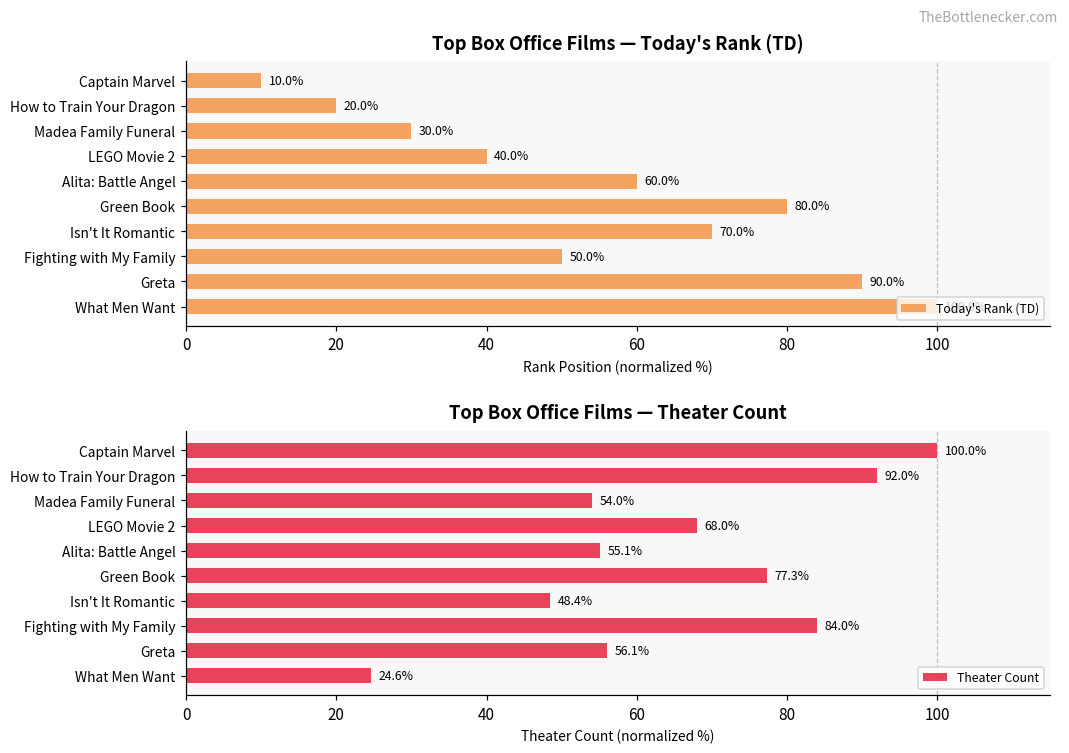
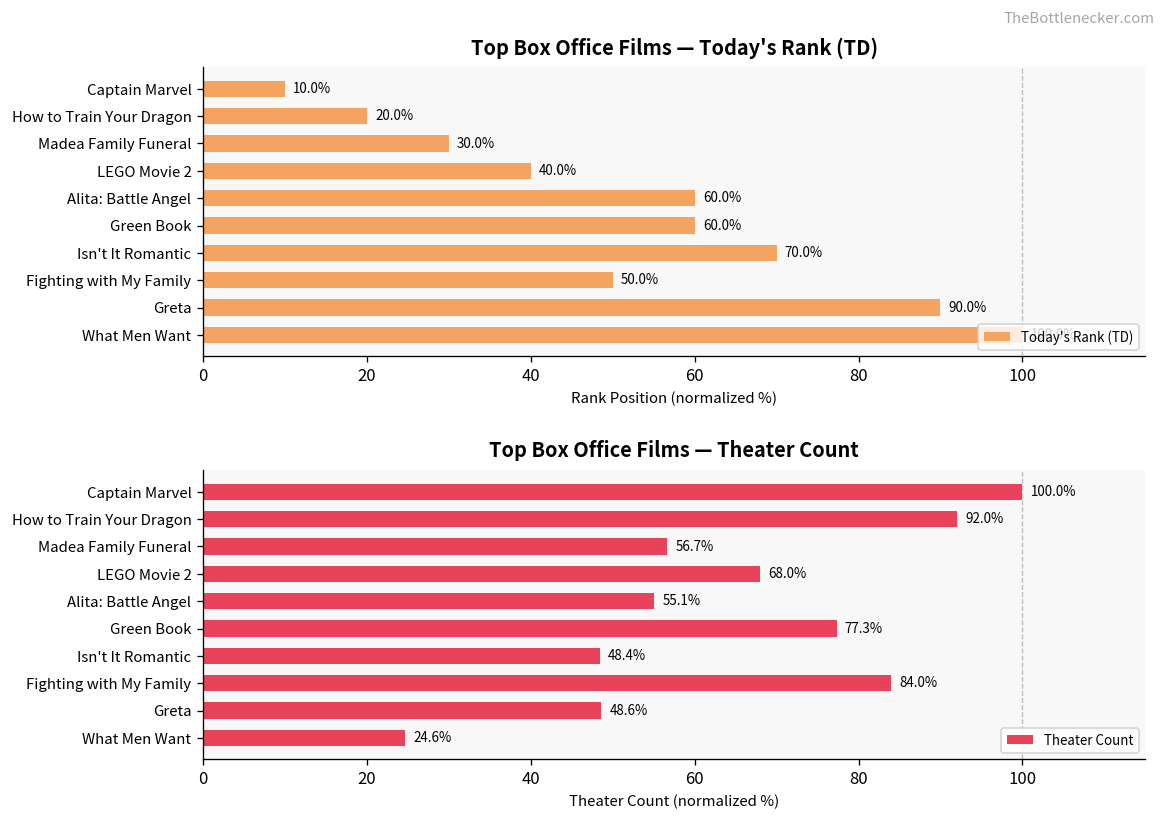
Top Box Office Films — Today's Rank (TD), Green Book: 80.0% -> 60.0%
Top Box Office Films — Theater Count, Madea Family Funeral: 54.0% -> 56.7%
Top Box Office Films — Theater Count, Greta: 56.1% -> 48.6%
